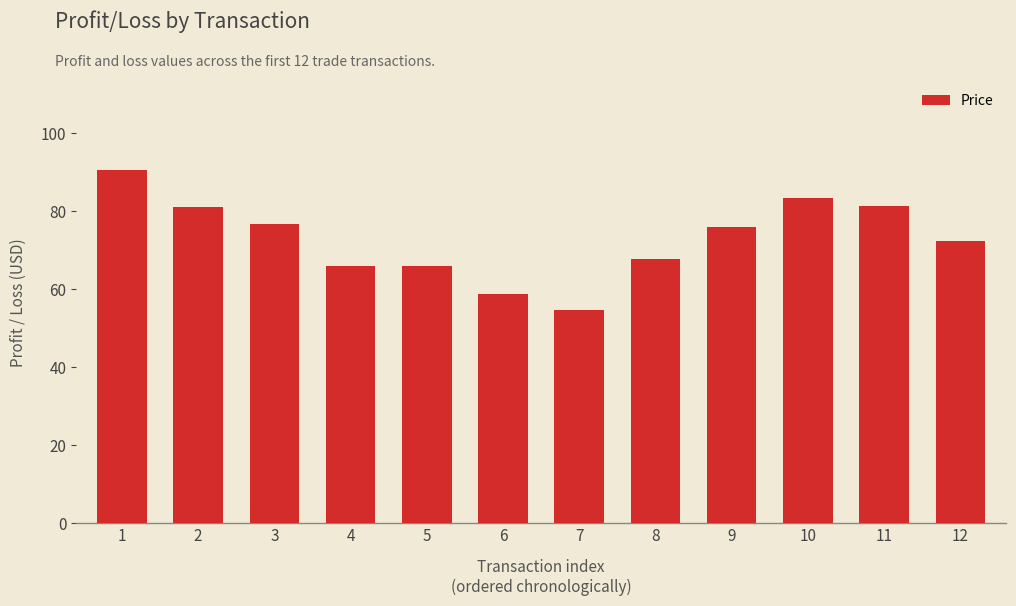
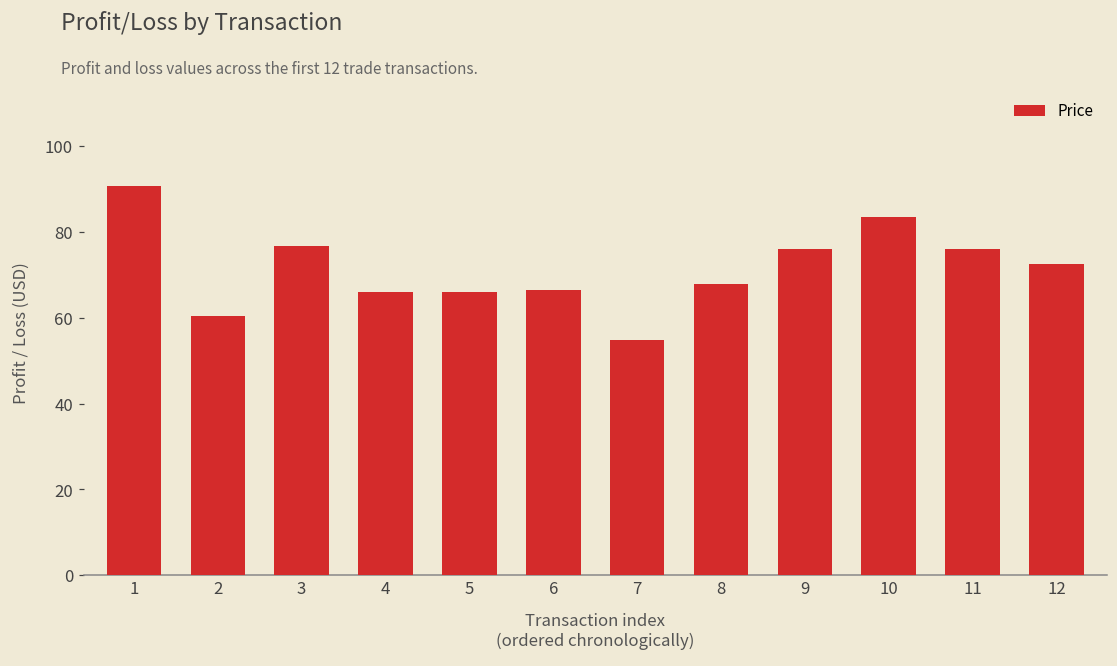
2: 81 -> 61
6: 59 -> 67
11: 81 -> 76
